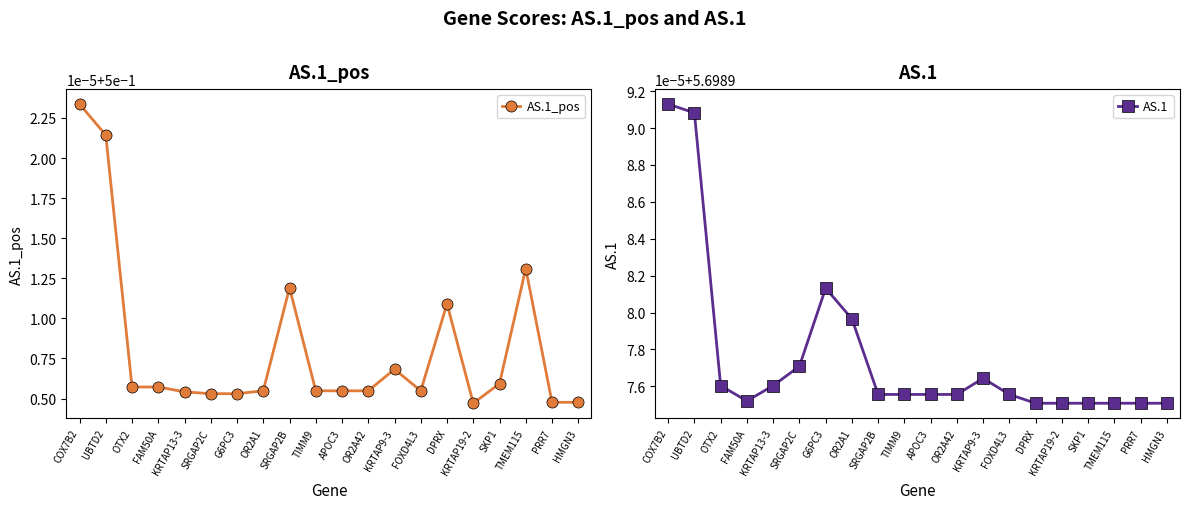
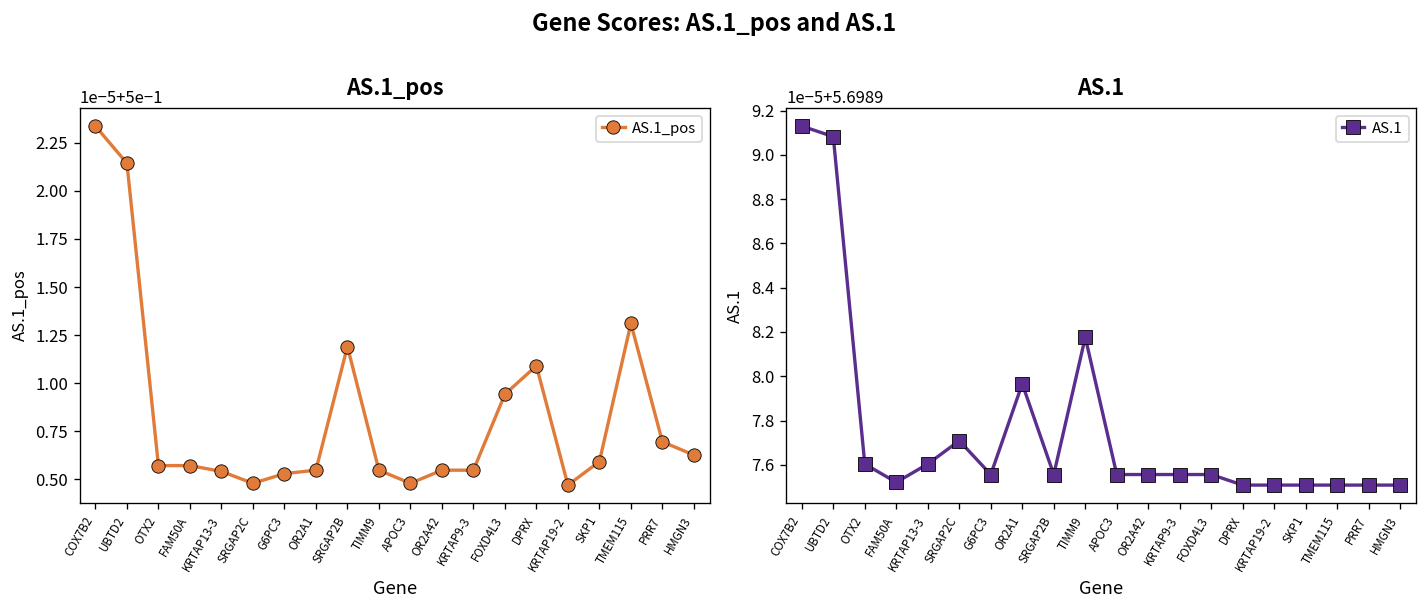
AS.1_pos, SRGAP2C: 0.5000053 -> 0.5000048
AS.1_pos, APOC3: 0.5000055 -> 0.5000048
AS.1_pos, KRTAP9-3: 0.5000068 -> 0.5000055
AS.1_pos, FOXD4L3: 0.5000055 -> 0.5000094
AS.1_pos, PRR7: 0.5000048 -> 0.5000070
AS.1_pos, HMGN3: 0.5000048 -> 0.5000063
AS.1, G6PC3: 5.6989813 -> 5.6989756
AS.1, TIMM9: 5.6989756 -> 5.6989818
AS.1, KRTAP9-3: 5.6989764 -> 5.6989756
